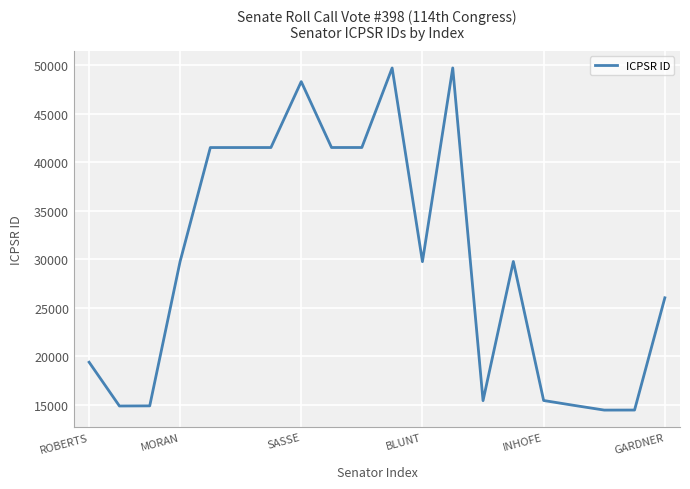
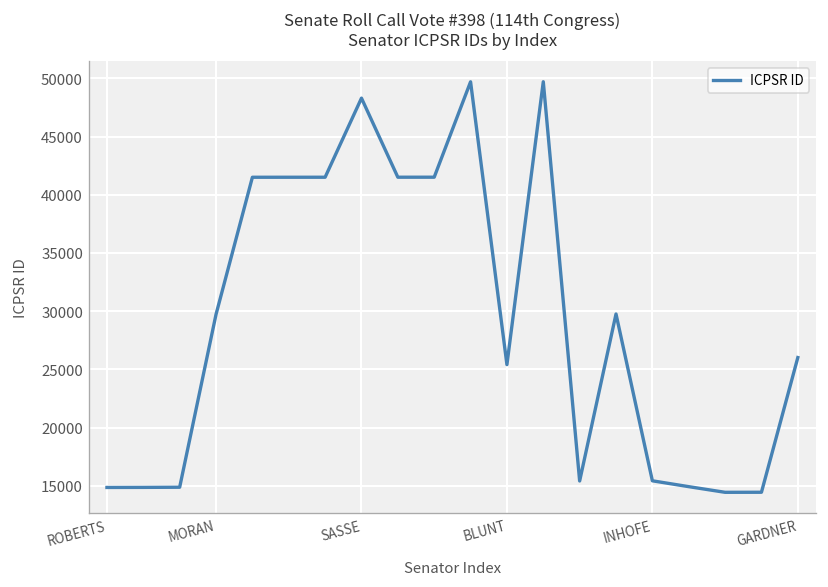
ROBERTS: 19000 -> 15000
BLUNT: 30000 -> 25000
